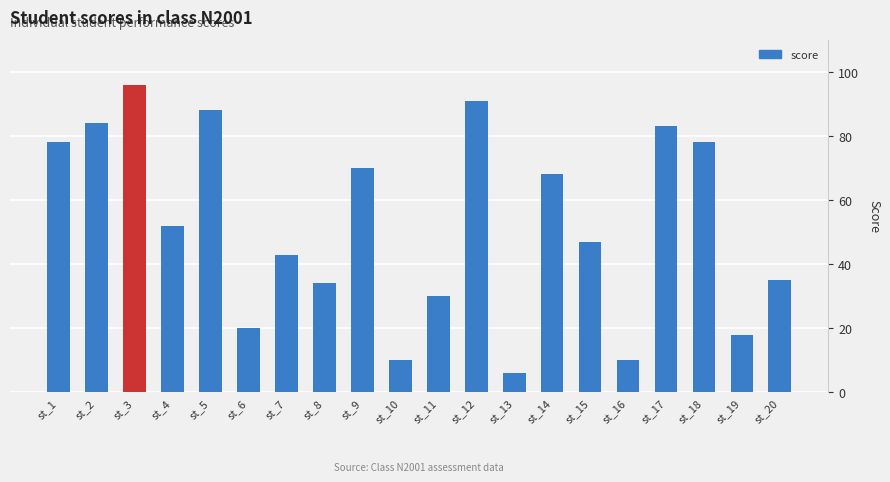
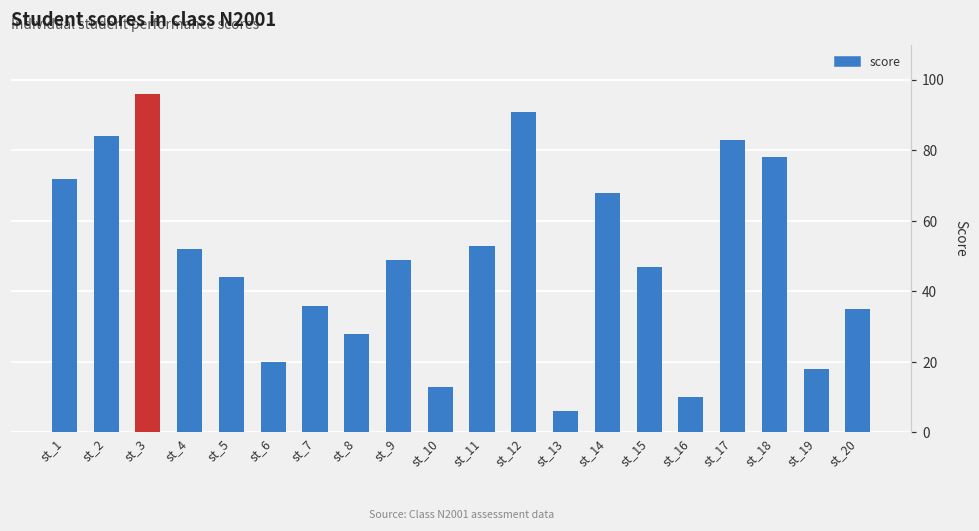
st_1: 78 -> 72
st_5: 88 -> 44
st_7: 43 -> 36
st_8: 34 -> 28
st_9: 70 -> 49
st_10: 10 -> 13
st_11: 30 -> 53
